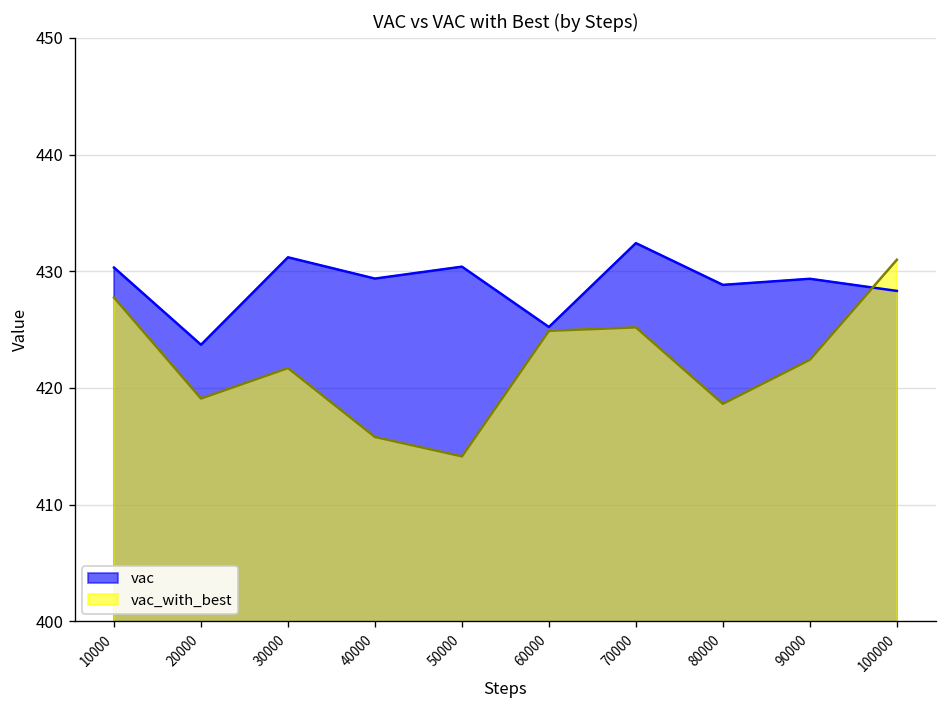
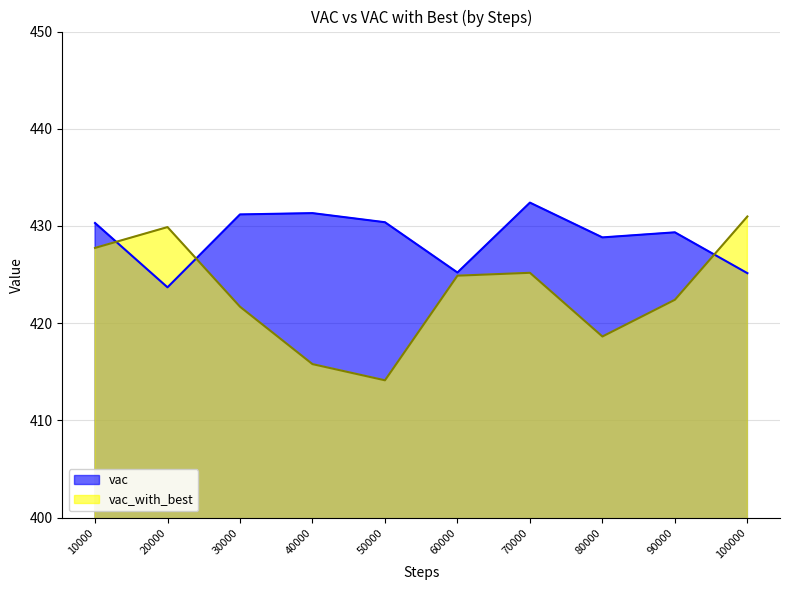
vac_with_best, 20000: 419 -> 430
vac, 40000: 429 -> 431
vac, 100000: 428 -> 425
